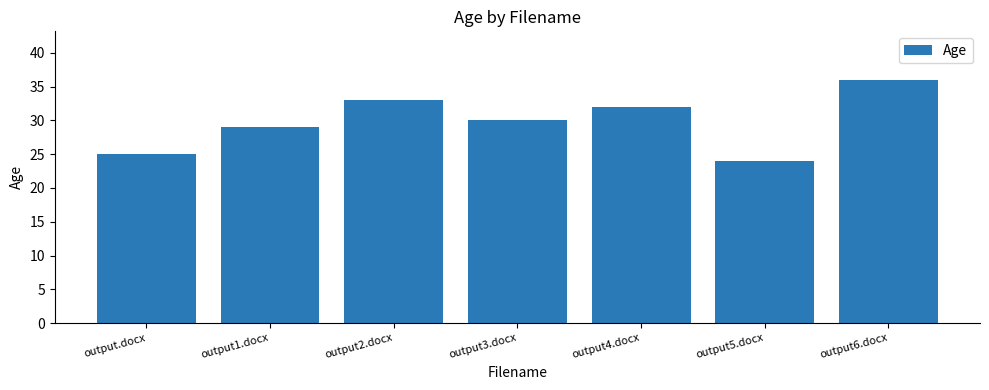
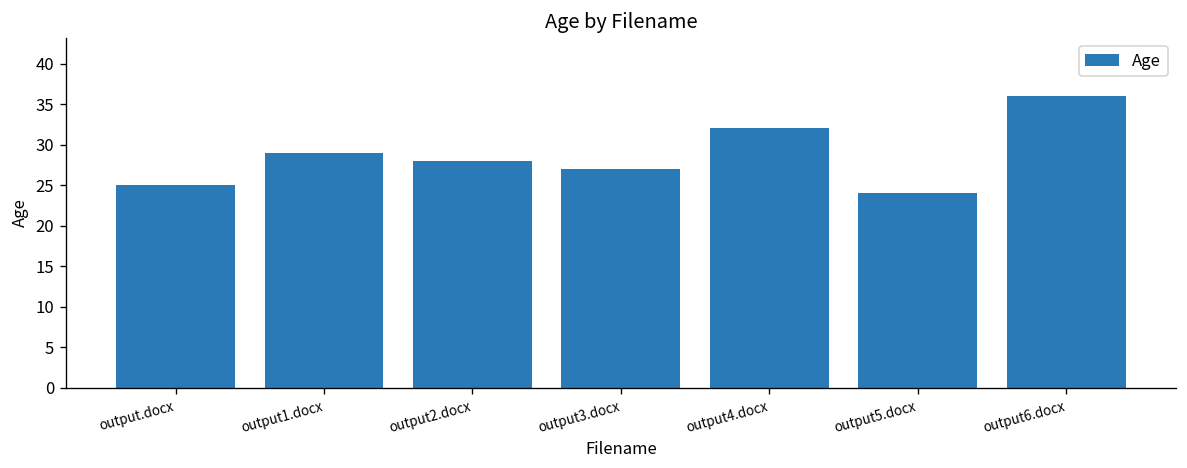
output2.docx: 33 -> 28
output3.docx: 30 -> 27
